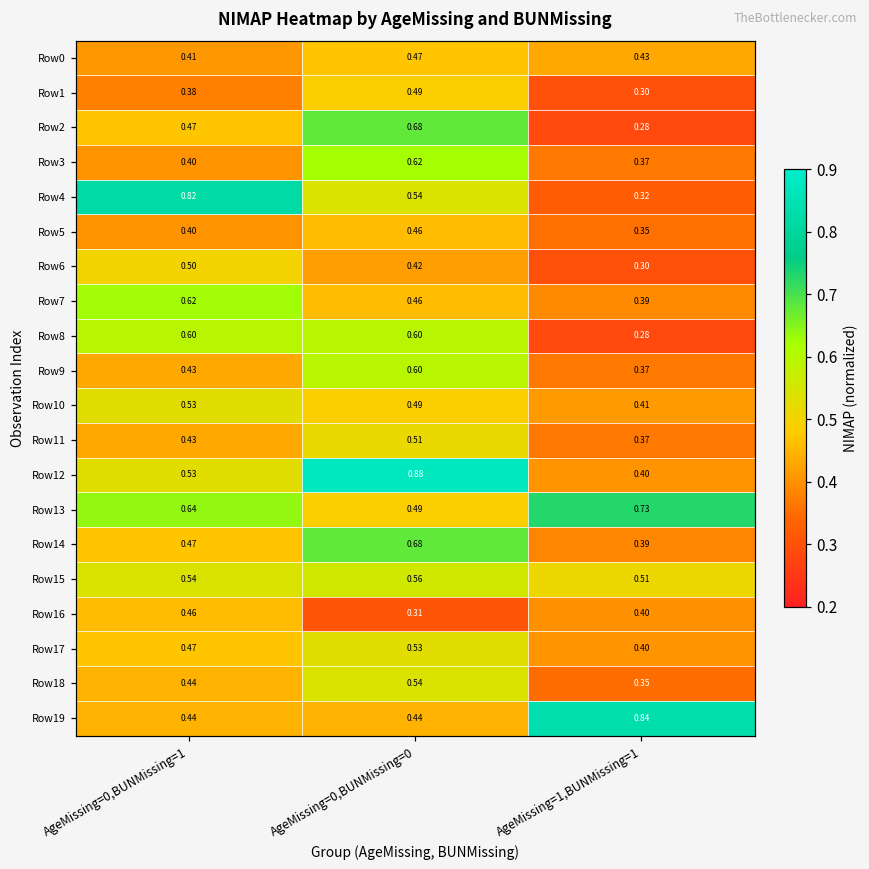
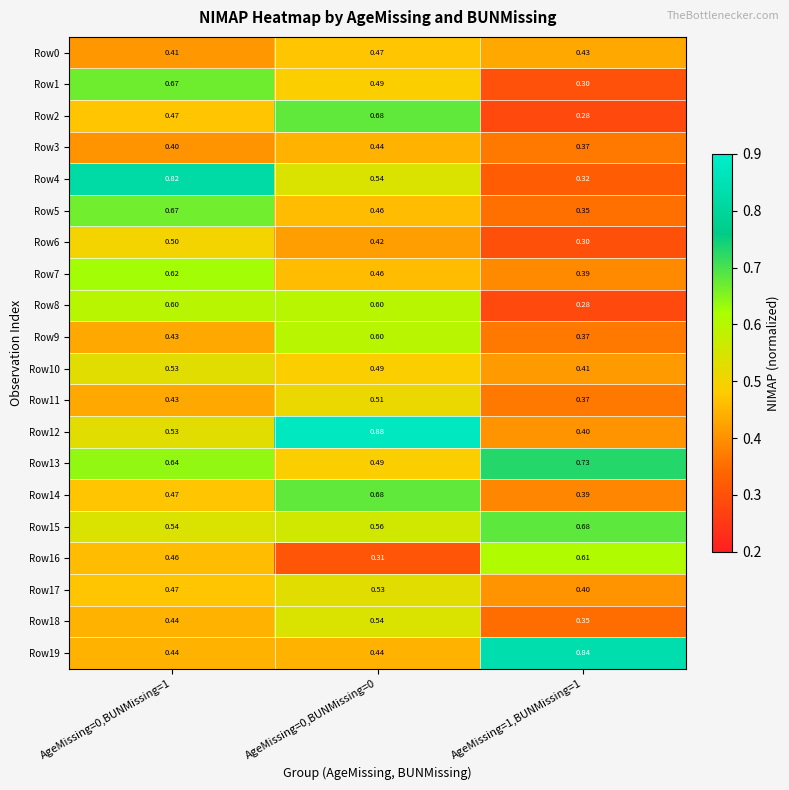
Row1, AgeMissing=0,BUNMissing=1: 0.38 -> 0.67
Row3, AgeMissing=0,BUNMissing=0: 0.62 -> 0.44
Row5, AgeMissing=0,BUNMissing=1: 0.40 -> 0.67
Row15, AgeMissing=1,BUNMissing=1: 0.51 -> 0.68
Row16, AgeMissing=1,BUNMissing=1: 0.40 -> 0.61
